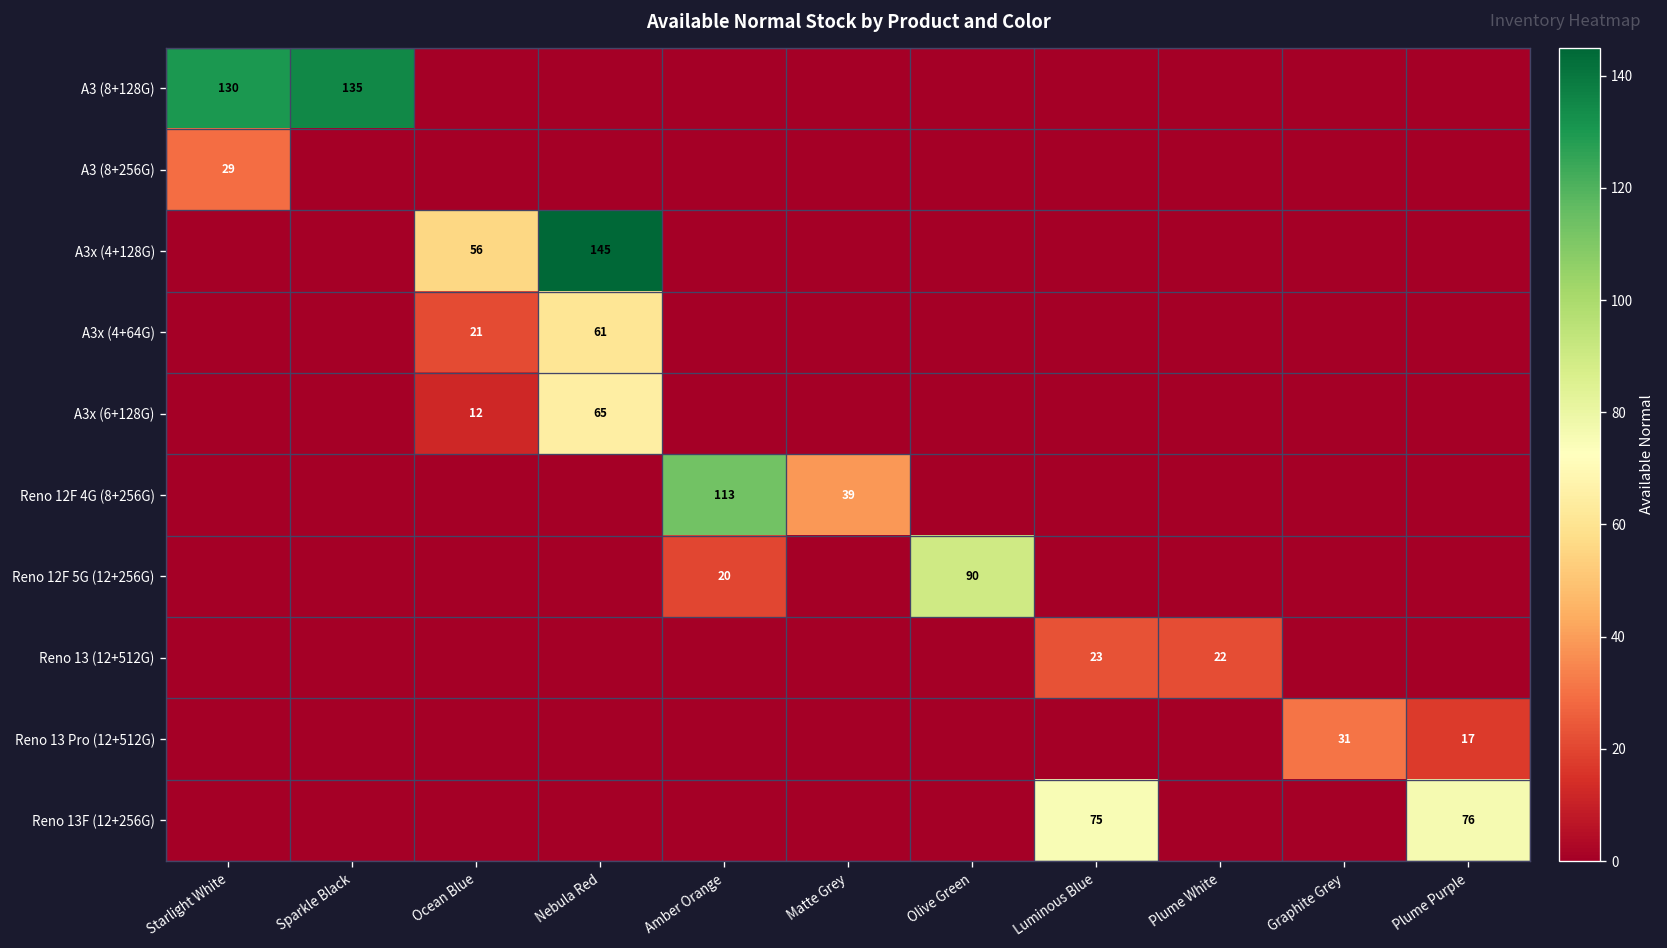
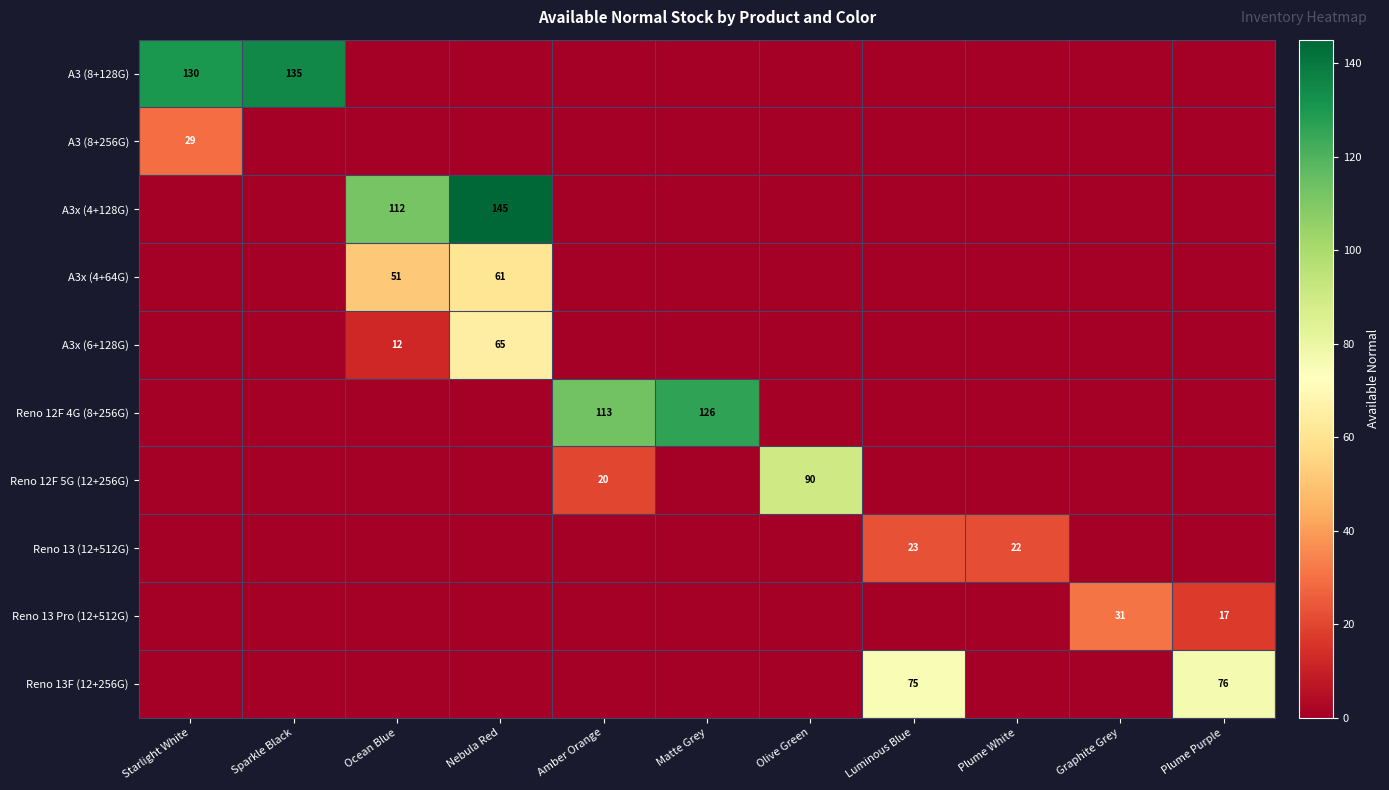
A3x (4+128G), Ocean Blue: 56 -> 112
A3x (4+64G), Ocean Blue: 21 -> 51
Reno 12F 4G (8+256G), Matte Grey: 39 -> 126
